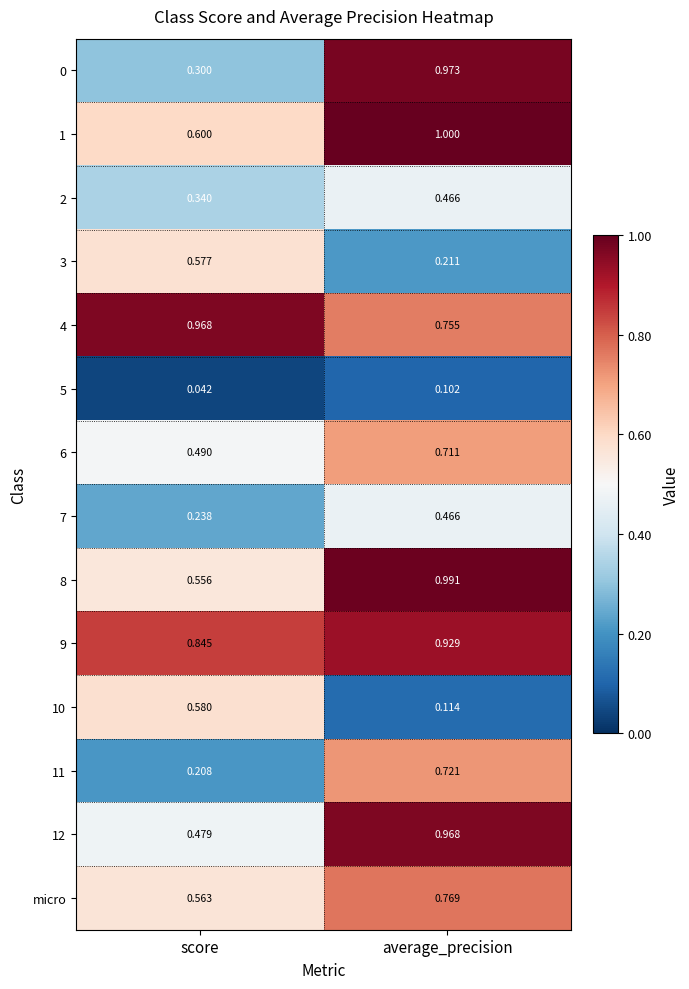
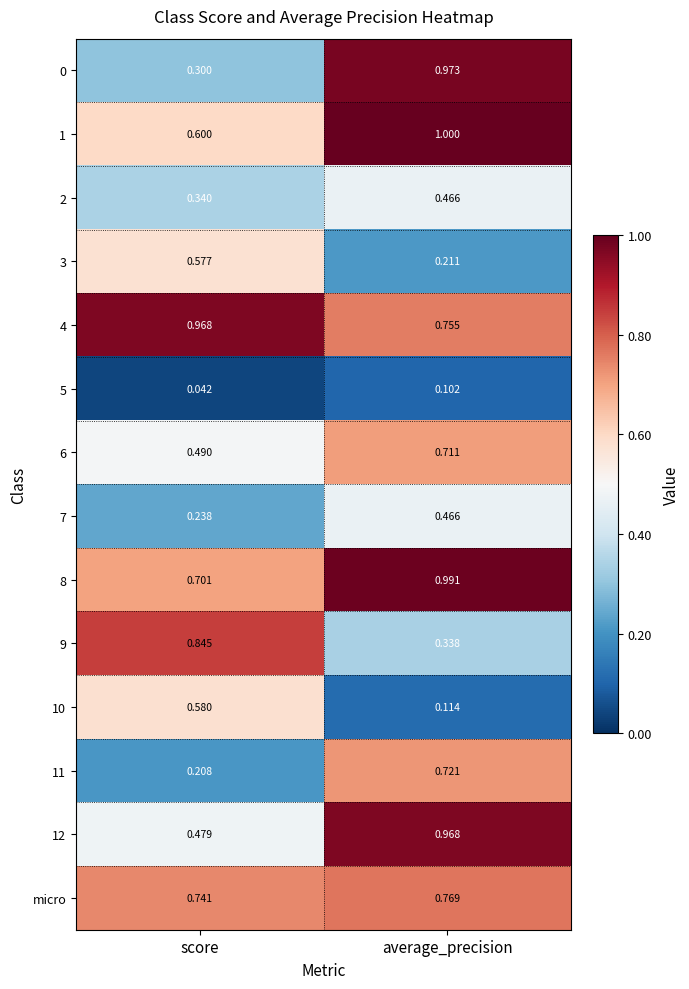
8, score: 0.556 -> 0.701
9, average_precision: 0.929 -> 0.338
micro, score: 0.563 -> 0.741
